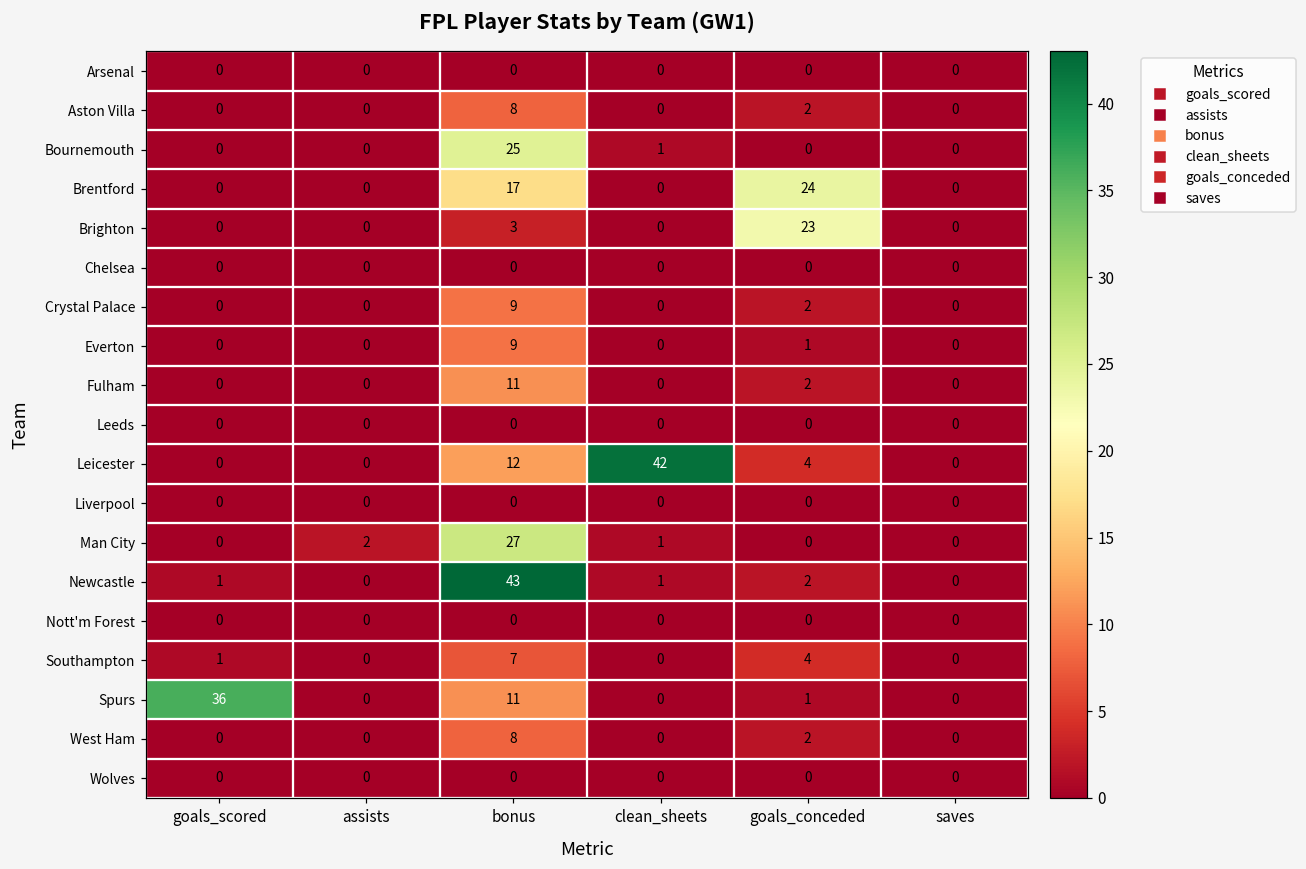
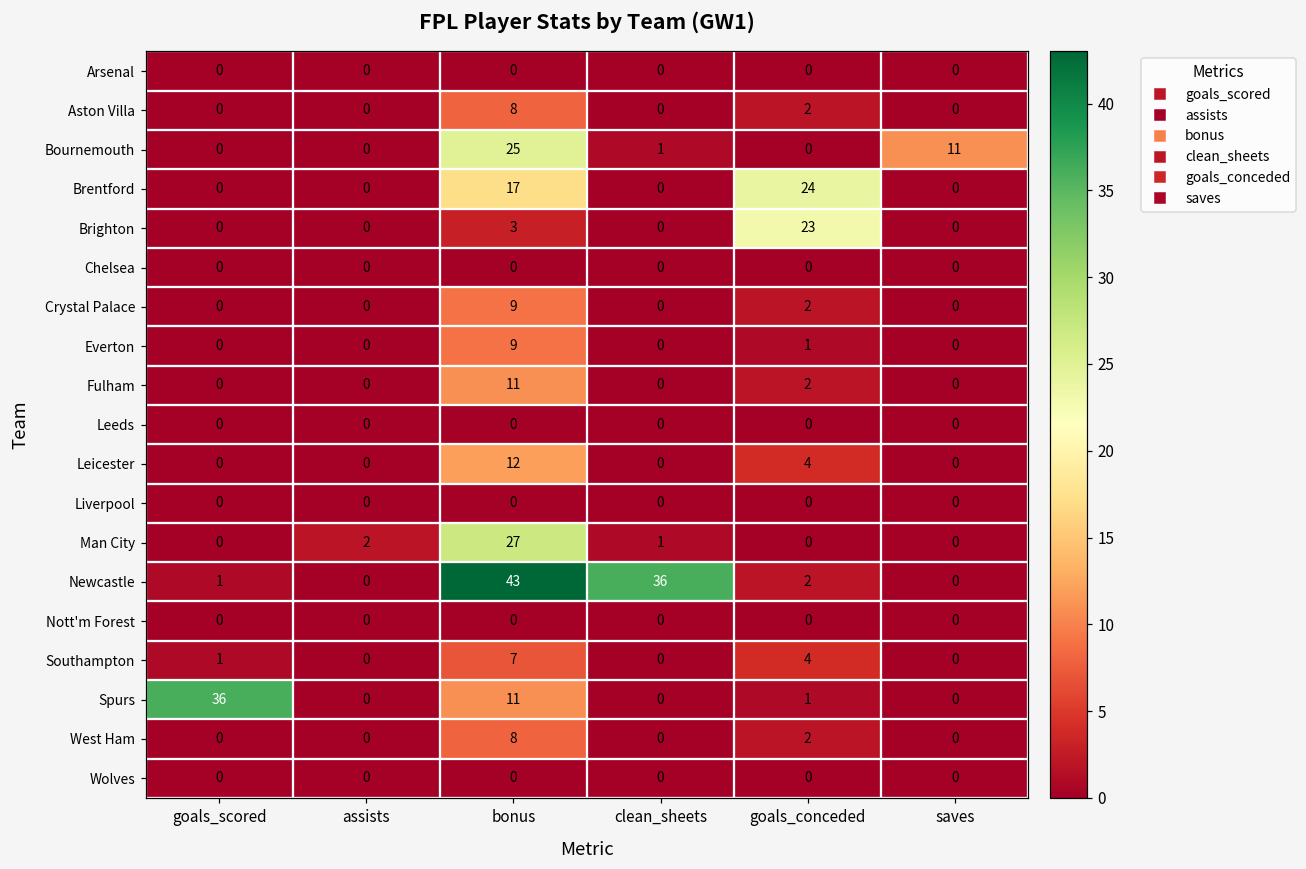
Bournemouth, saves: 0 -> 11
Leicester, clean_sheets: 42 -> 0
Newcastle, clean_sheets: 1 -> 36
